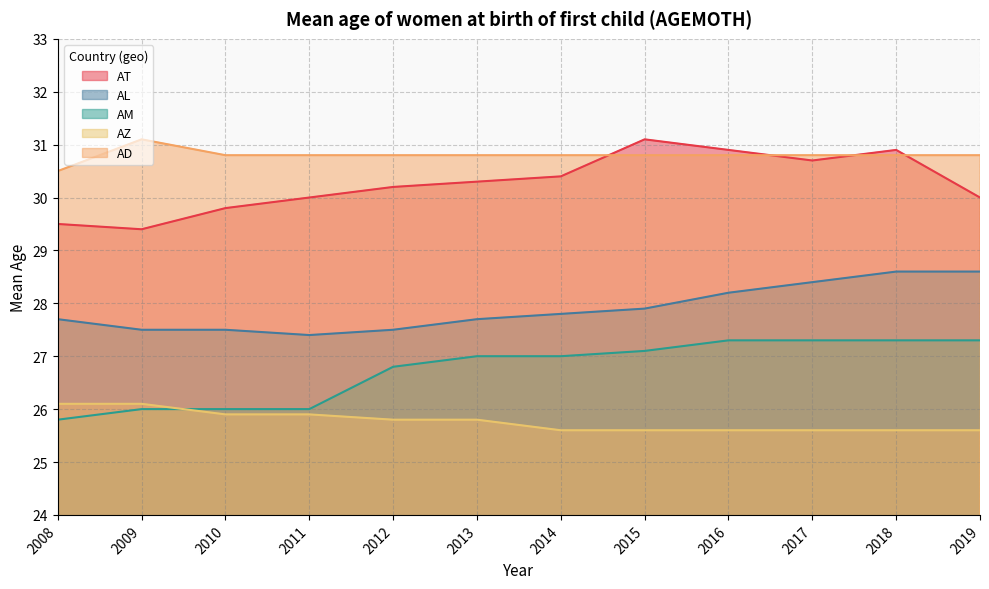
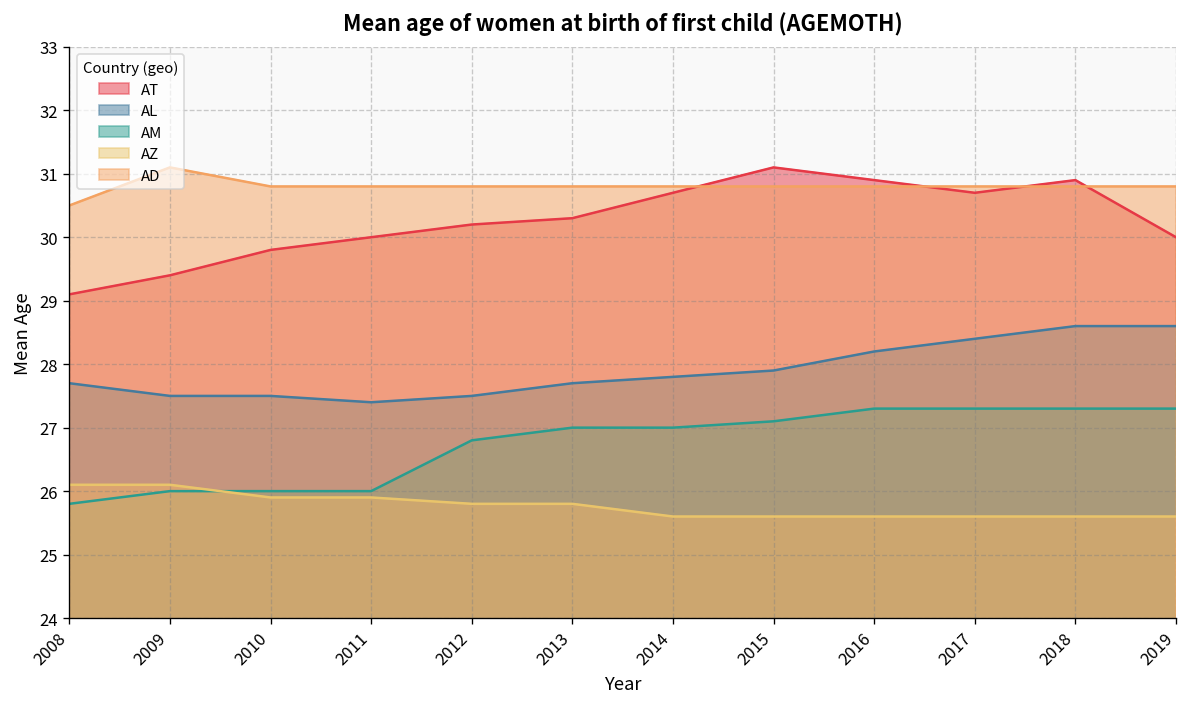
AT, 2008: 29.5 -> 29.1
AT, 2014: 30.4 -> 30.7
